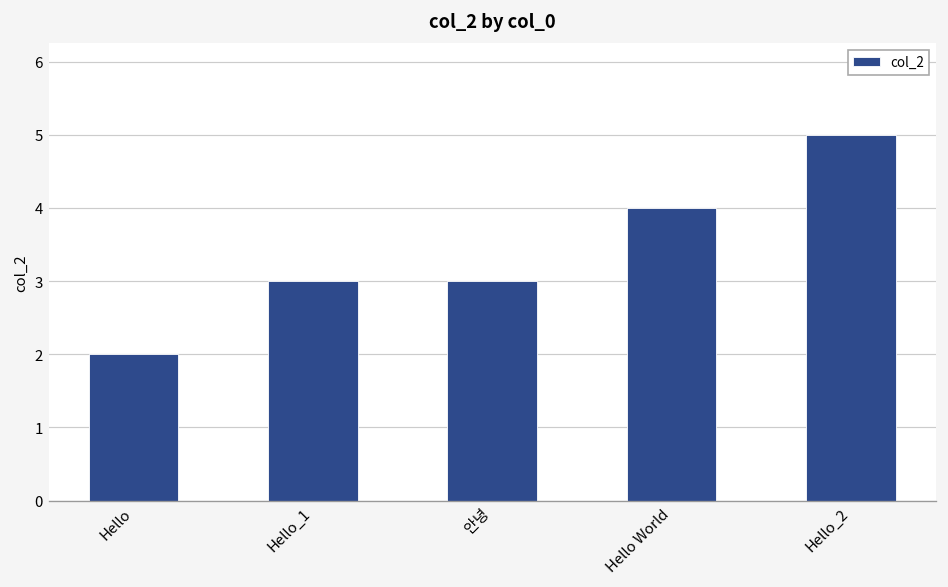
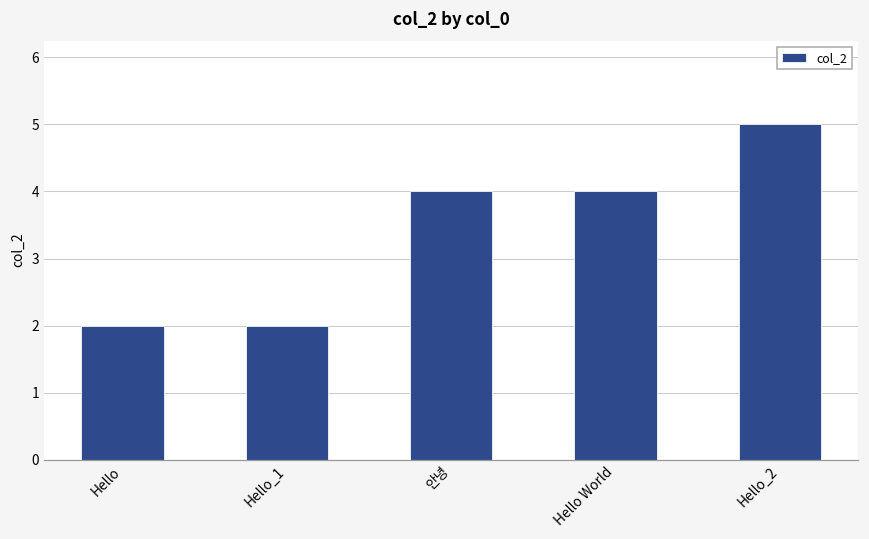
Hello_1: 3 -> 2
안녕: 3 -> 4
